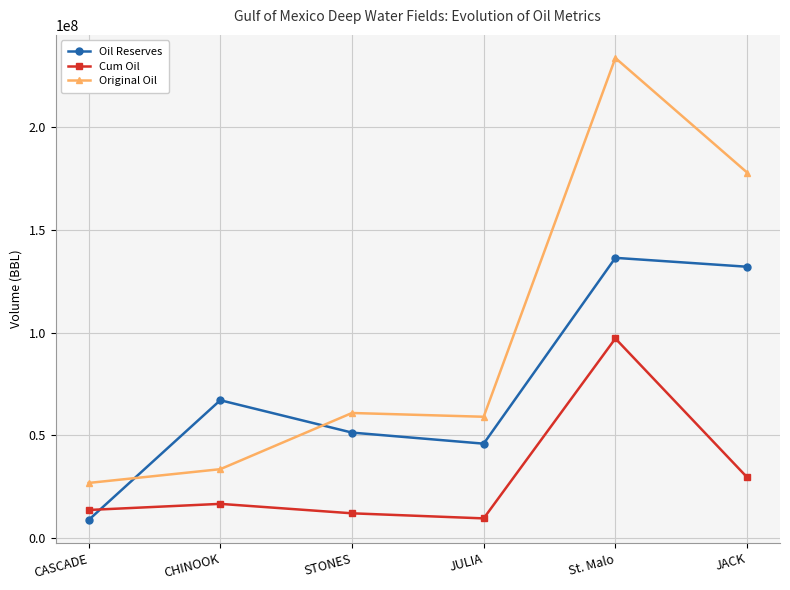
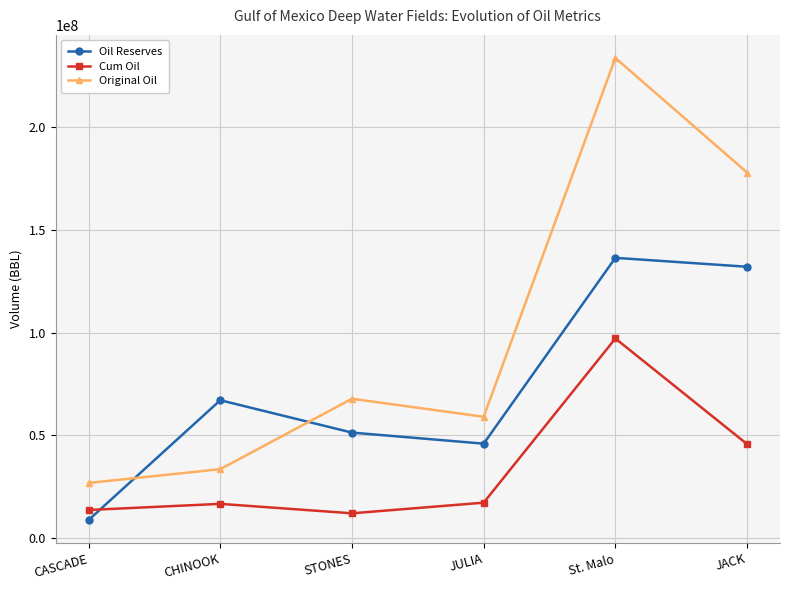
Original Oil, STONES: 61000000 -> 68000000
Cum Oil, JULIA: 10000000 -> 17000000
Cum Oil, JACK: 30000000 -> 46000000
